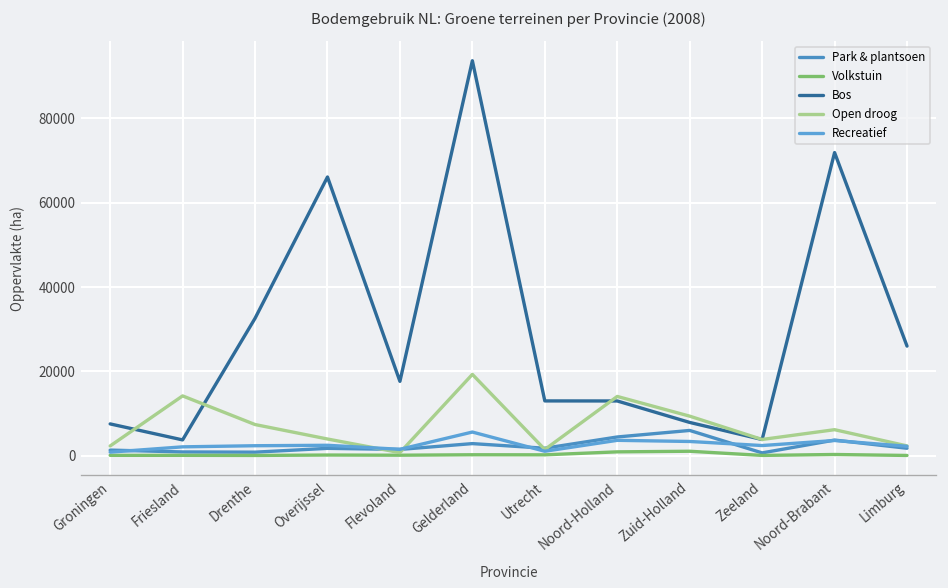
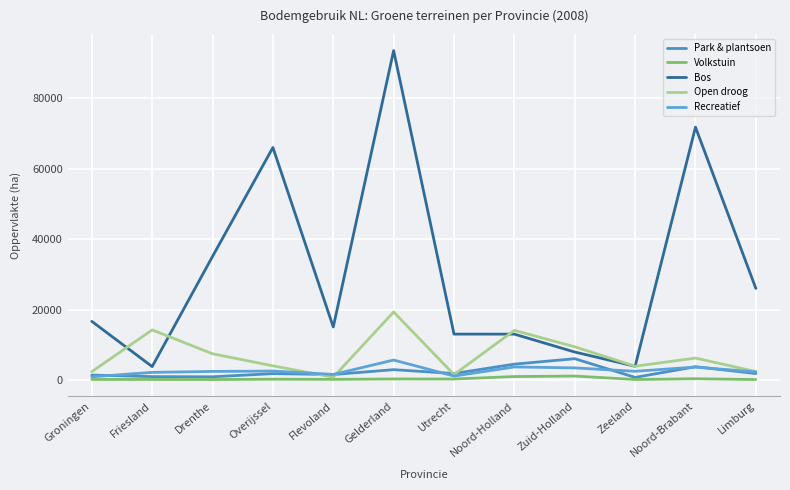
Bos, Groningen: 8000 -> 17000
Bos, Drenthe: 33000 -> 35000
Bos, Flevoland: 18000 -> 15000
